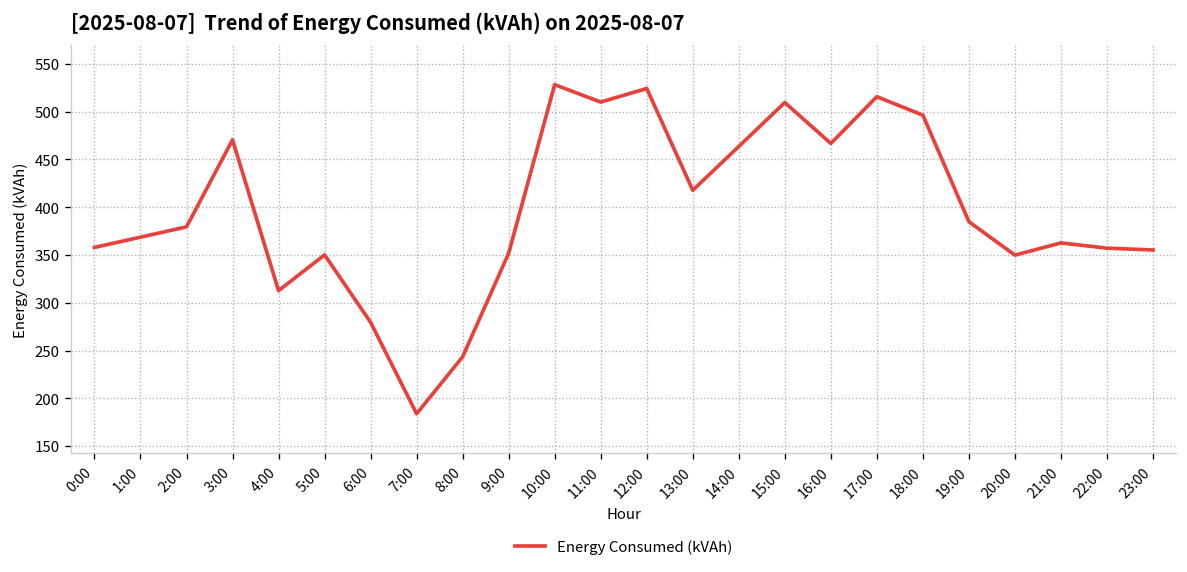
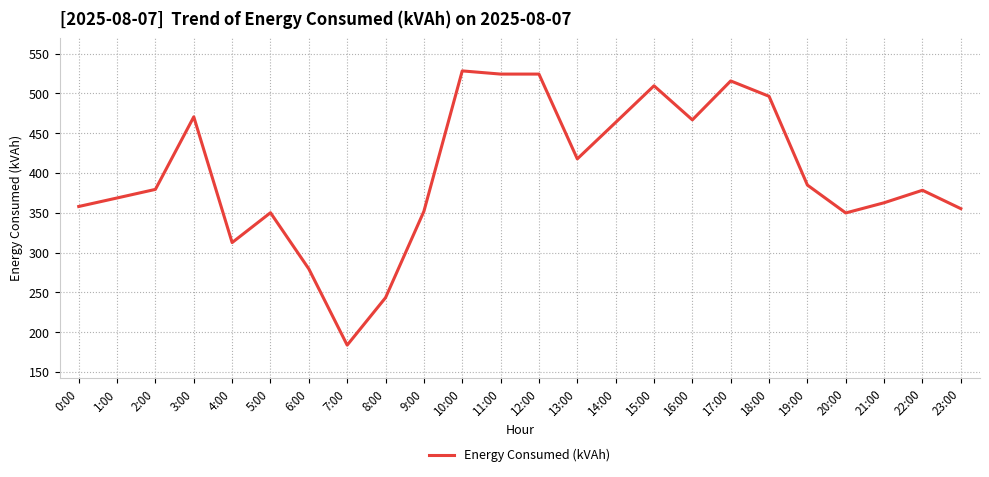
11:00: 510 -> 520
22:00: 360 -> 380
